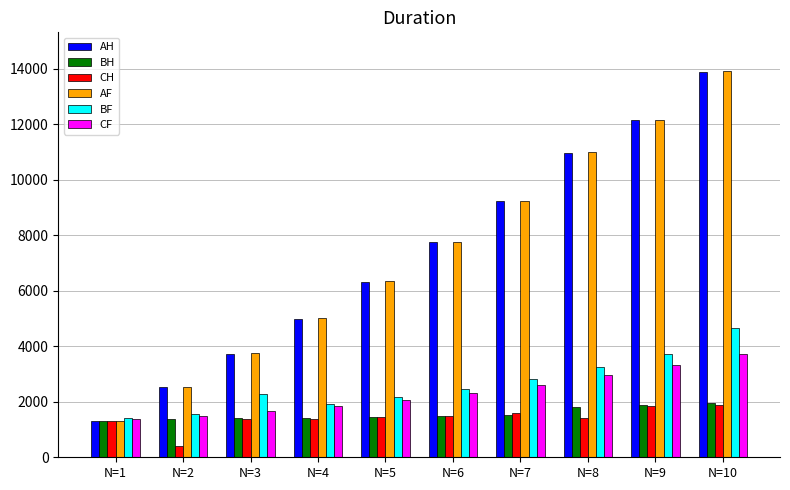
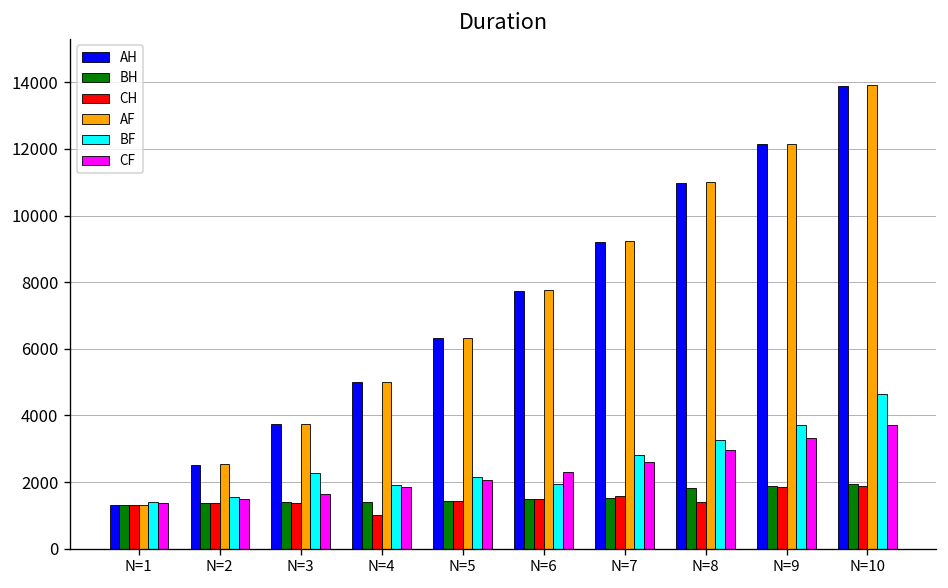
CH, N=2: 400 -> 1400
CH, N=4: 1400 -> 1000
BF, N=6: 2500 -> 2000
